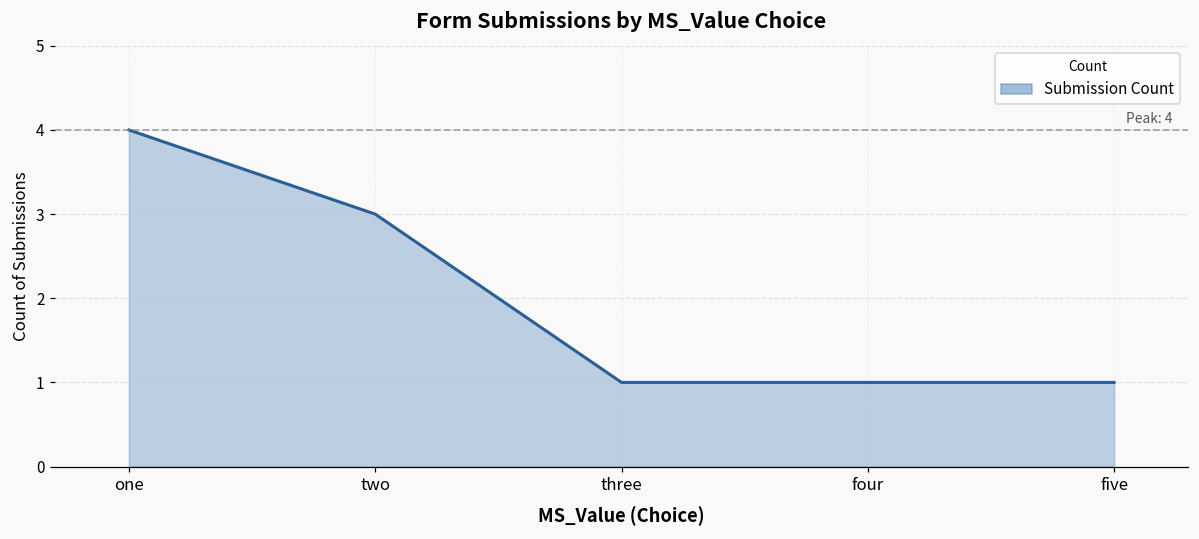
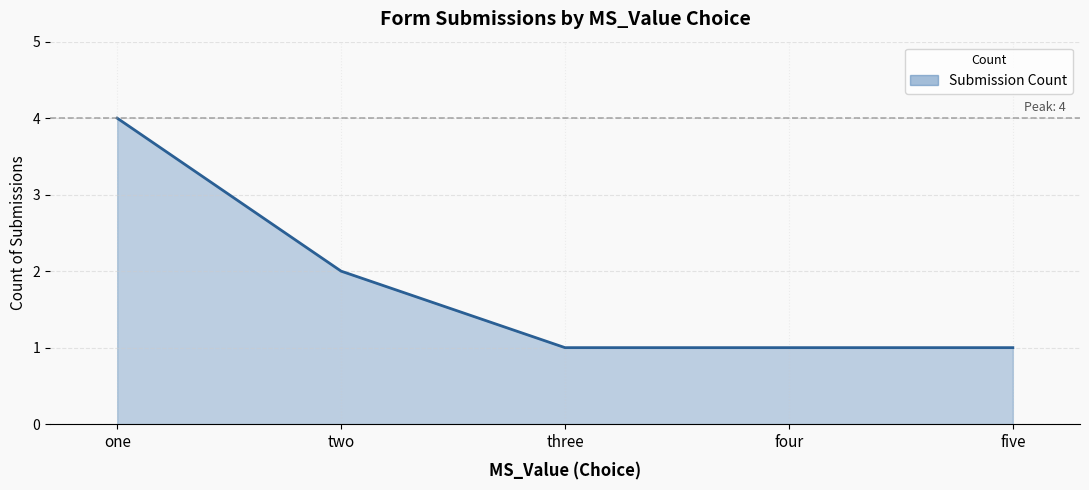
two: 3 -> 2
